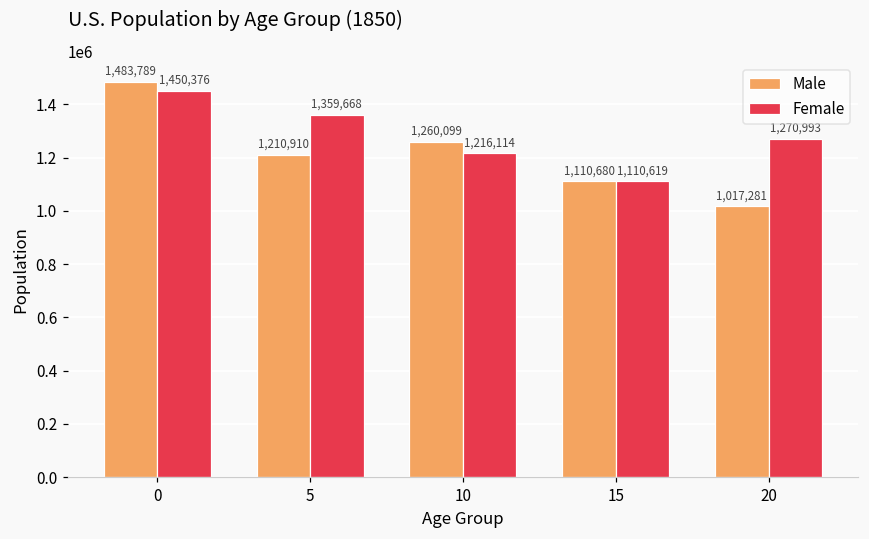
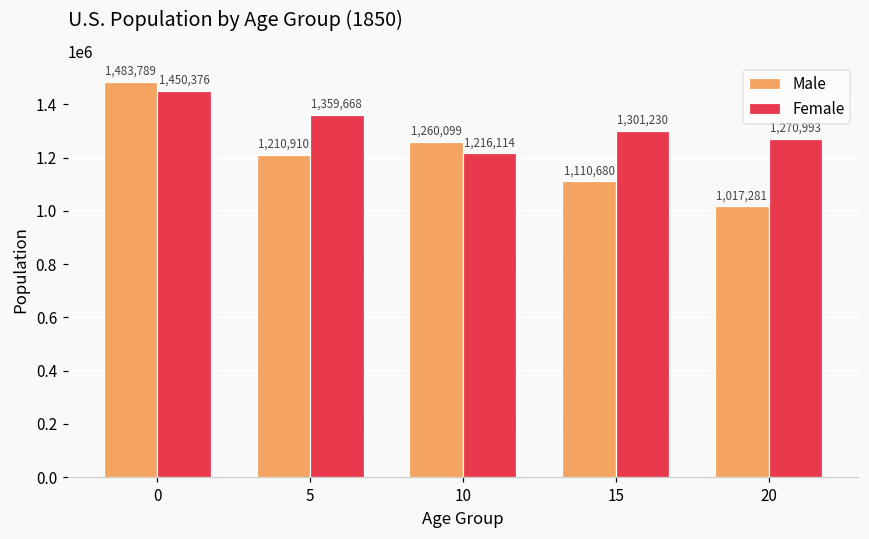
Female, 15: 1,110,619 -> 1,301,230
